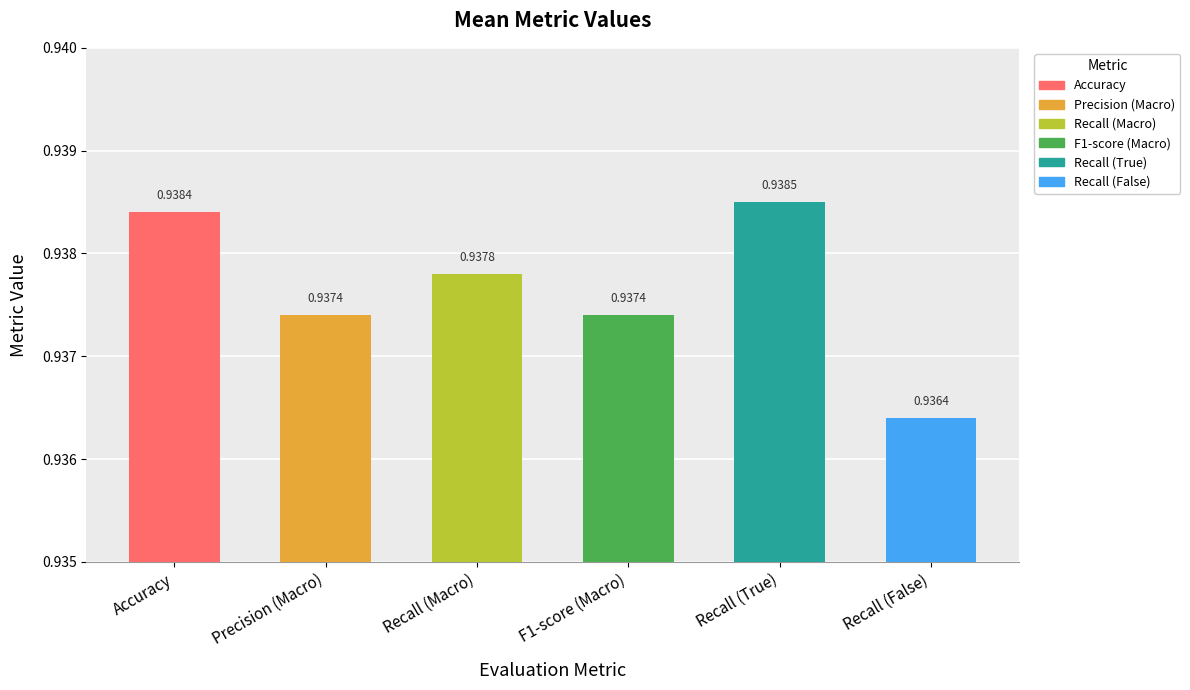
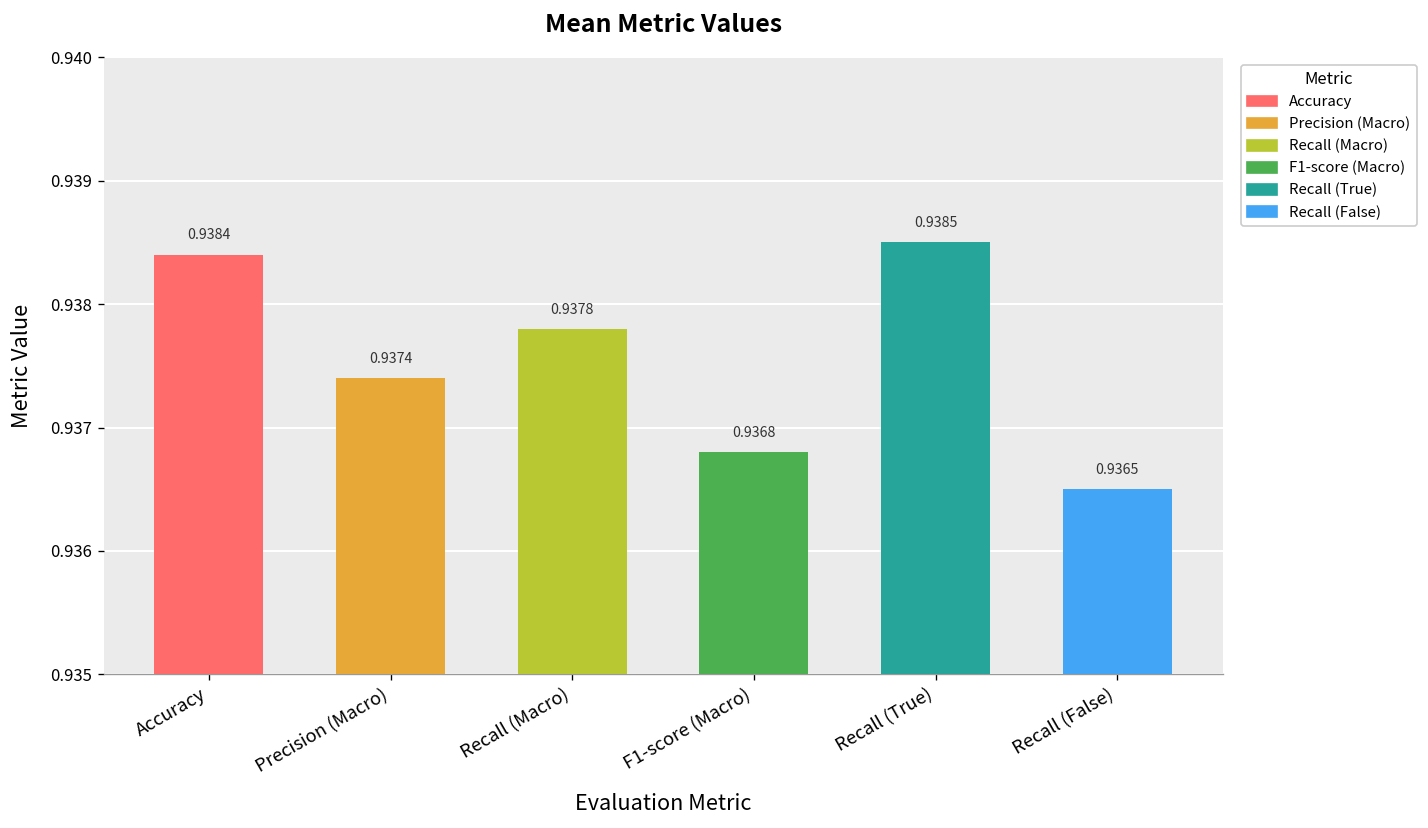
F1-score (Macro): 0.9374 -> 0.9368
Recall (False): 0.9364 -> 0.9365
